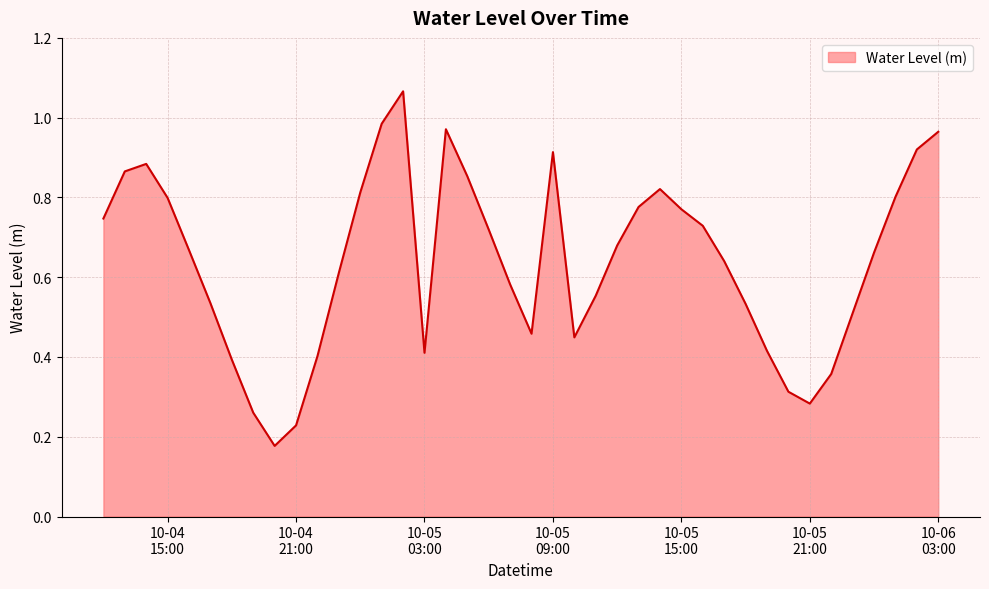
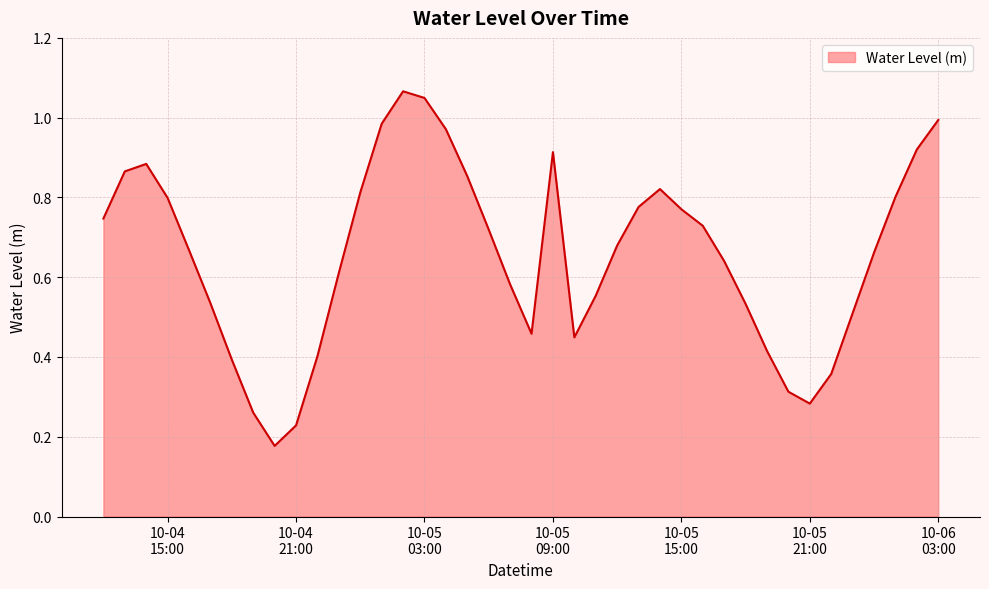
10-05 03:00: 0.41 -> 1.05
10-06 03:00: 0.96 -> 0.99
